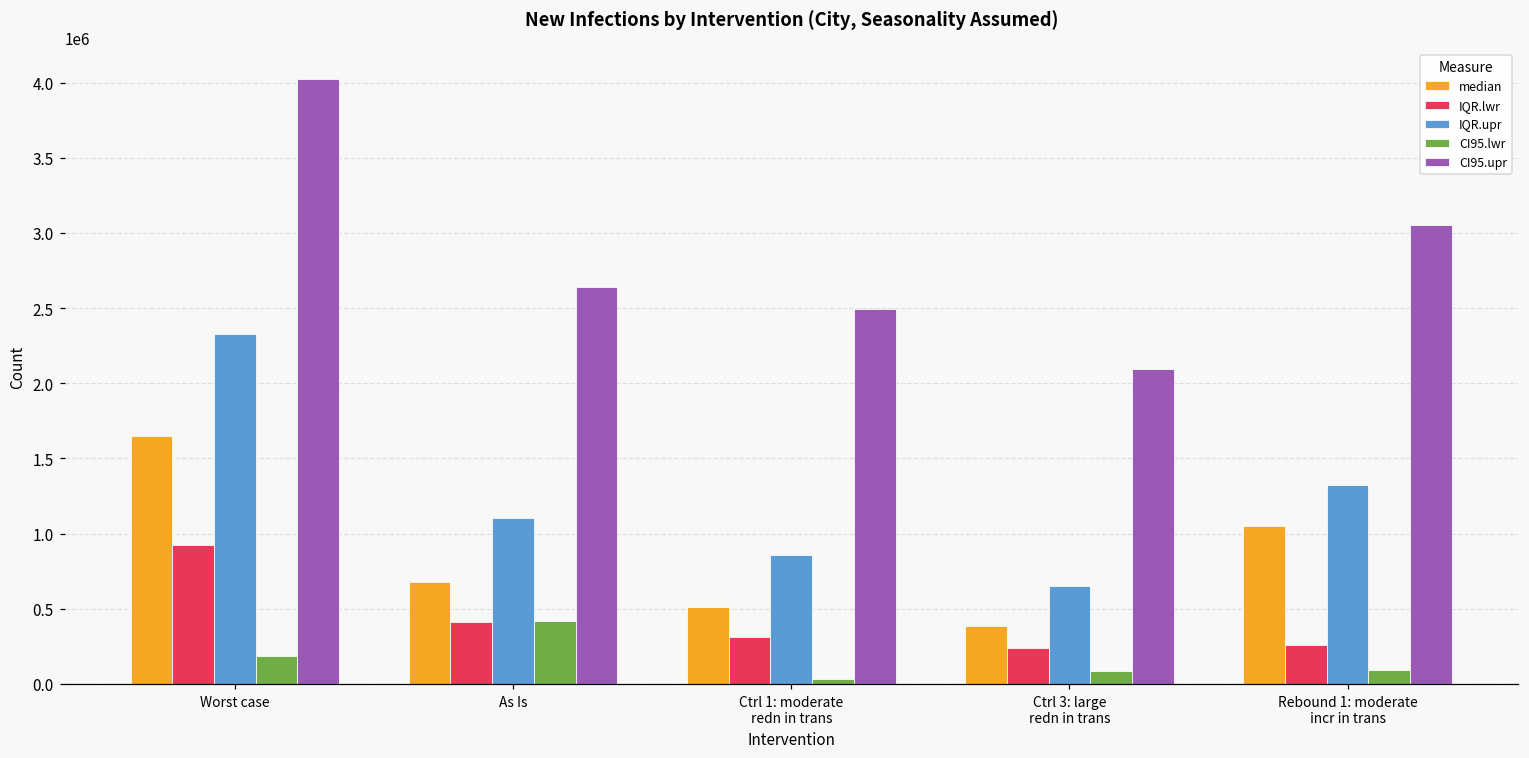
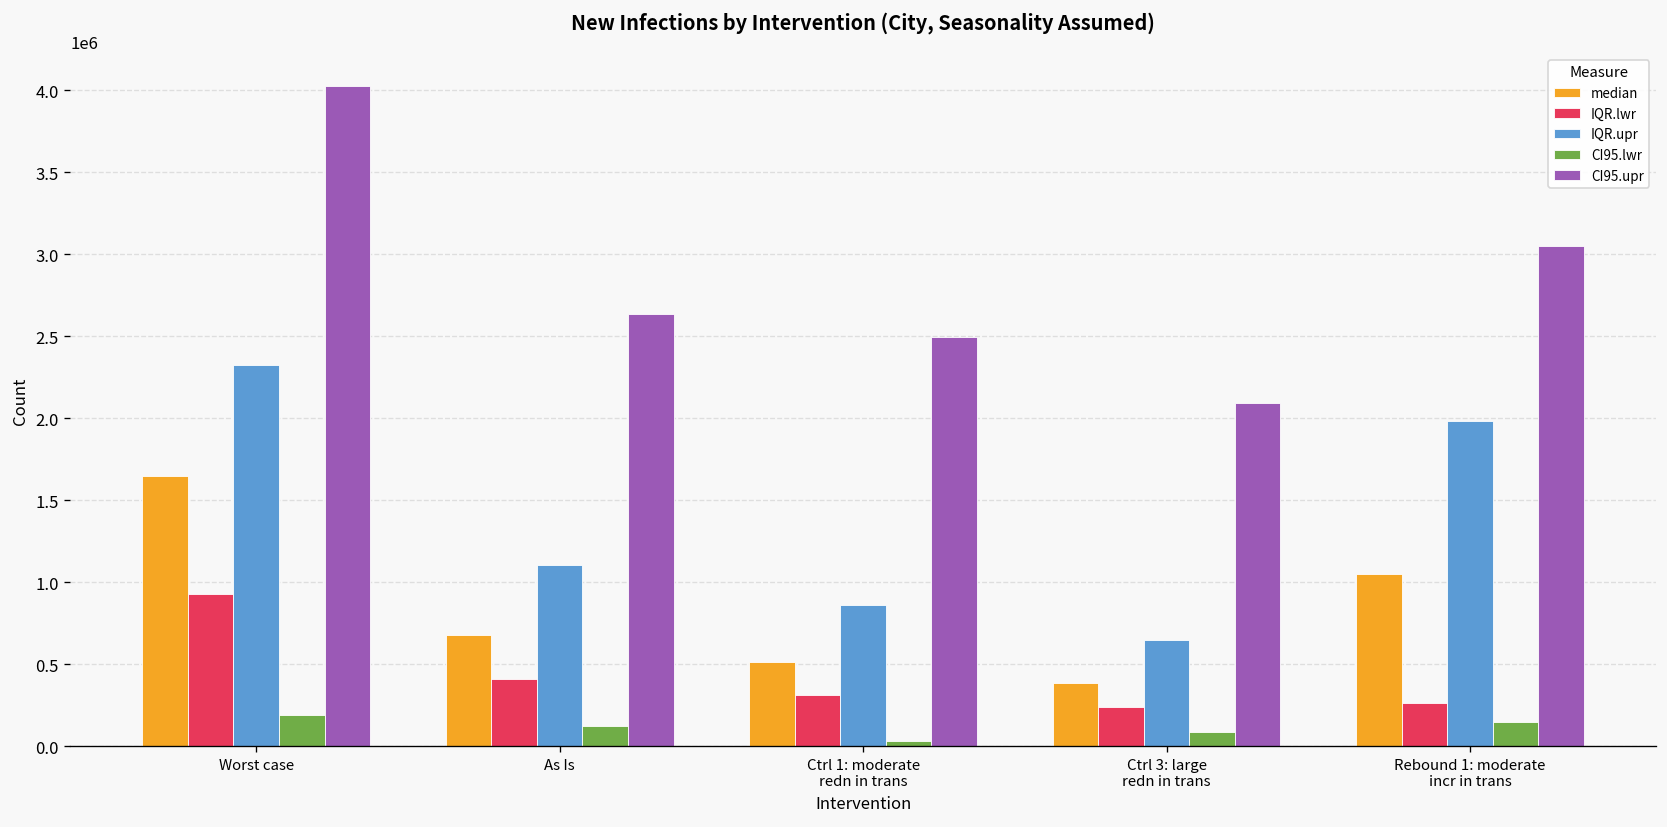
CI95.lwr, As Is: 420000 -> 120000
IQR.upr, Rebound 1: moderate incr in trans: 1330000 -> 1980000
CI95.lwr, Rebound 1: moderate incr in trans: 90000 -> 150000
